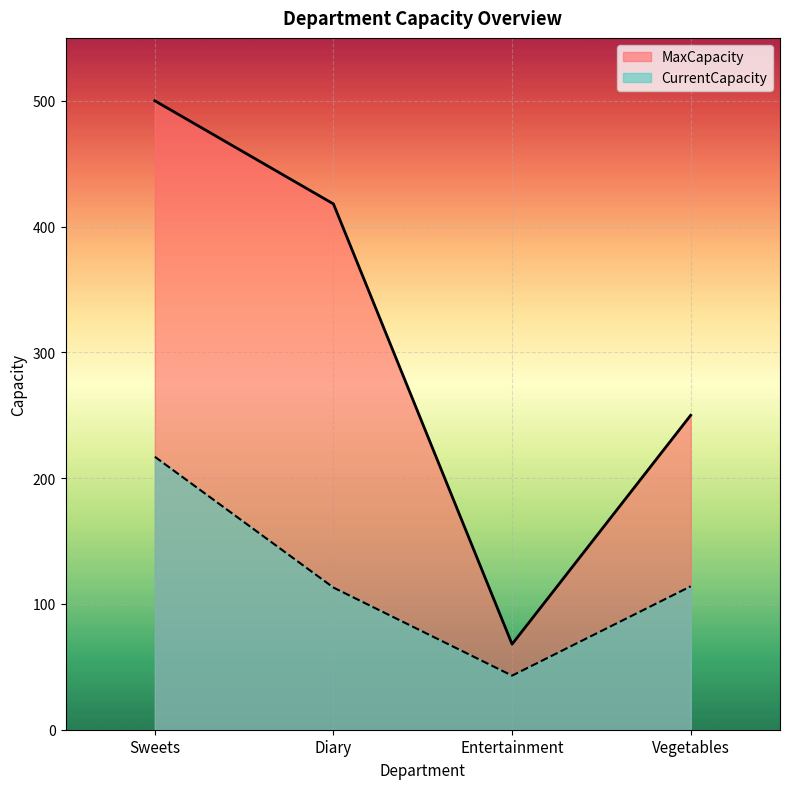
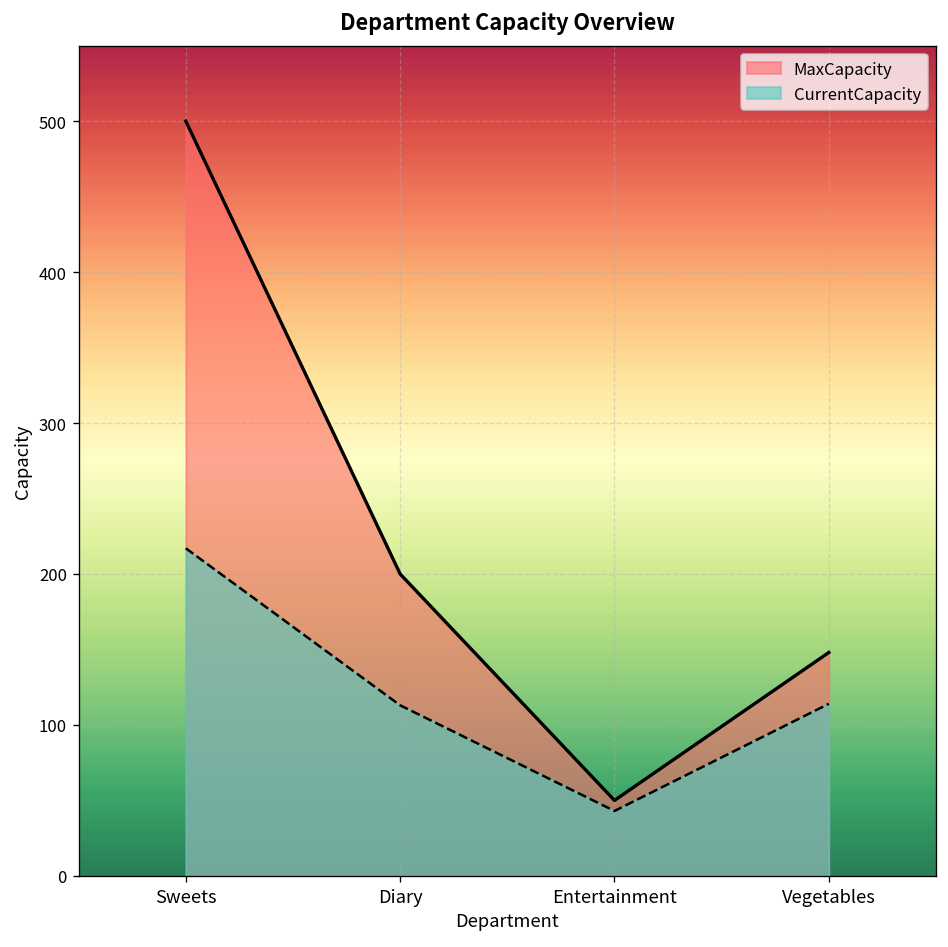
MaxCapacity, Diary: 418 -> 200
MaxCapacity, Entertainment: 68 -> 50
MaxCapacity, Vegetables: 250 -> 148
